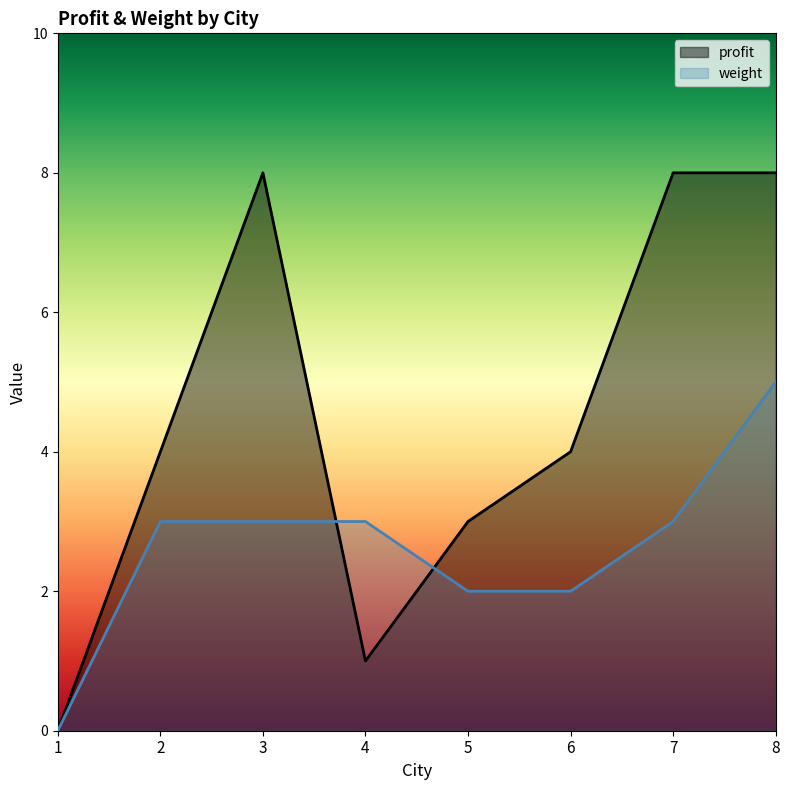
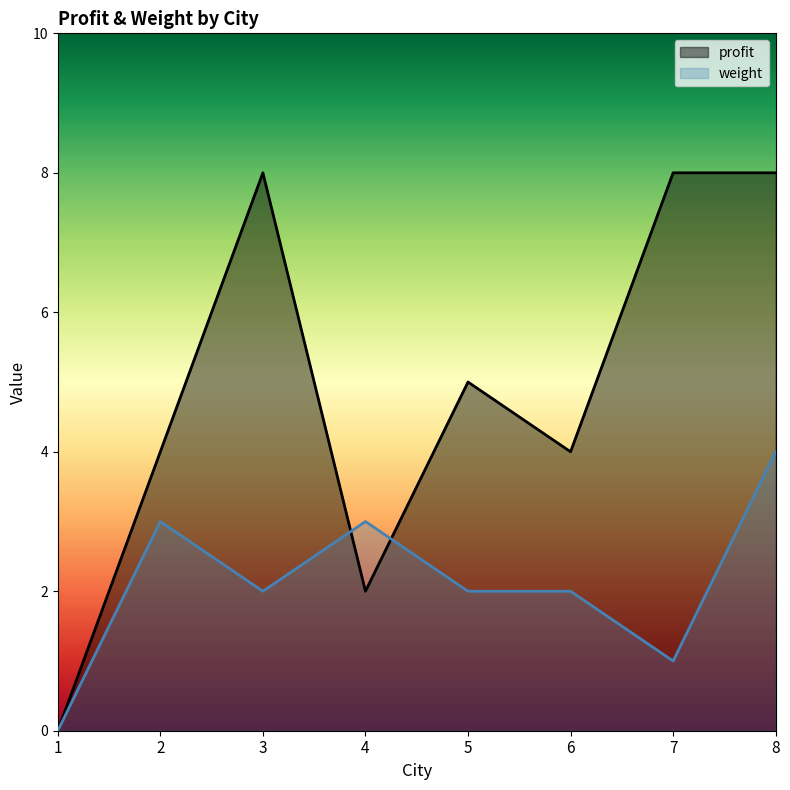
weight, 3: 3 -> 2
profit, 4: 1 -> 2
profit, 5: 3 -> 5
weight, 7: 3 -> 1
weight, 8: 5 -> 4
